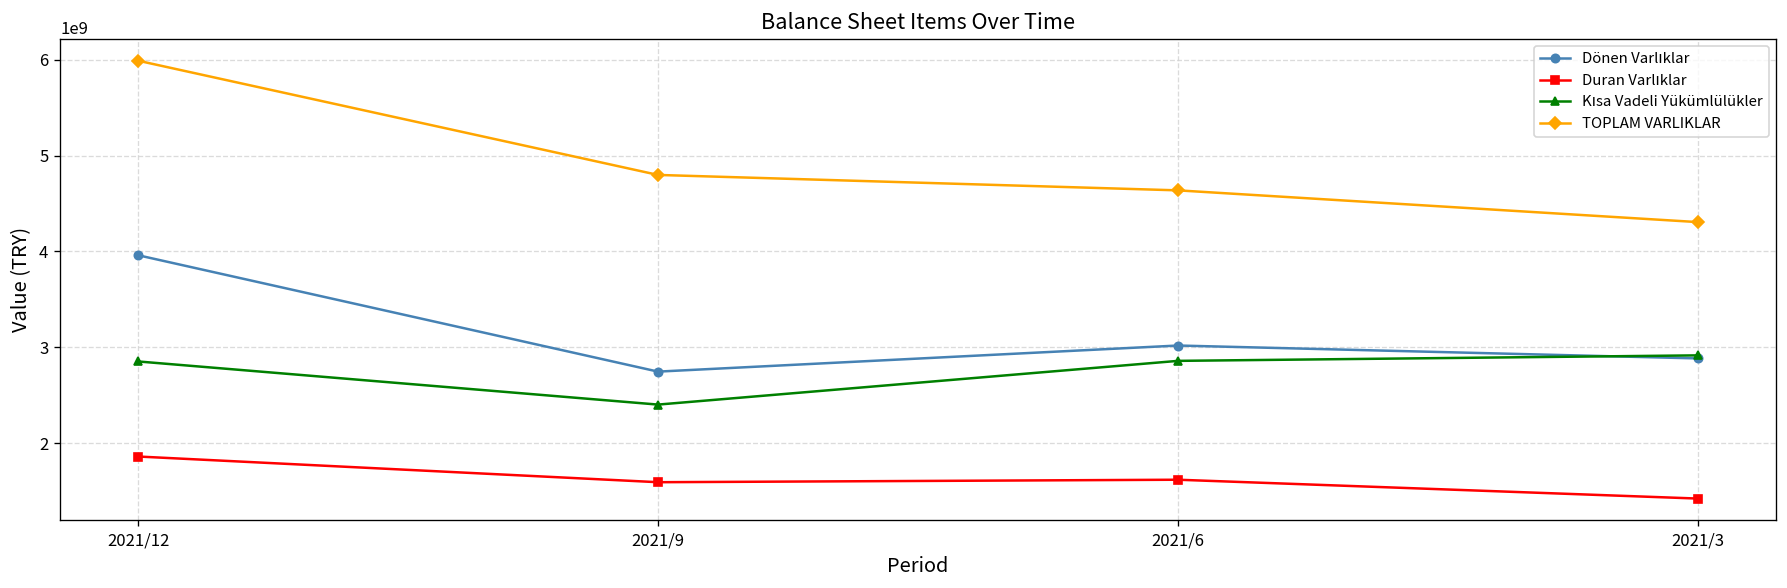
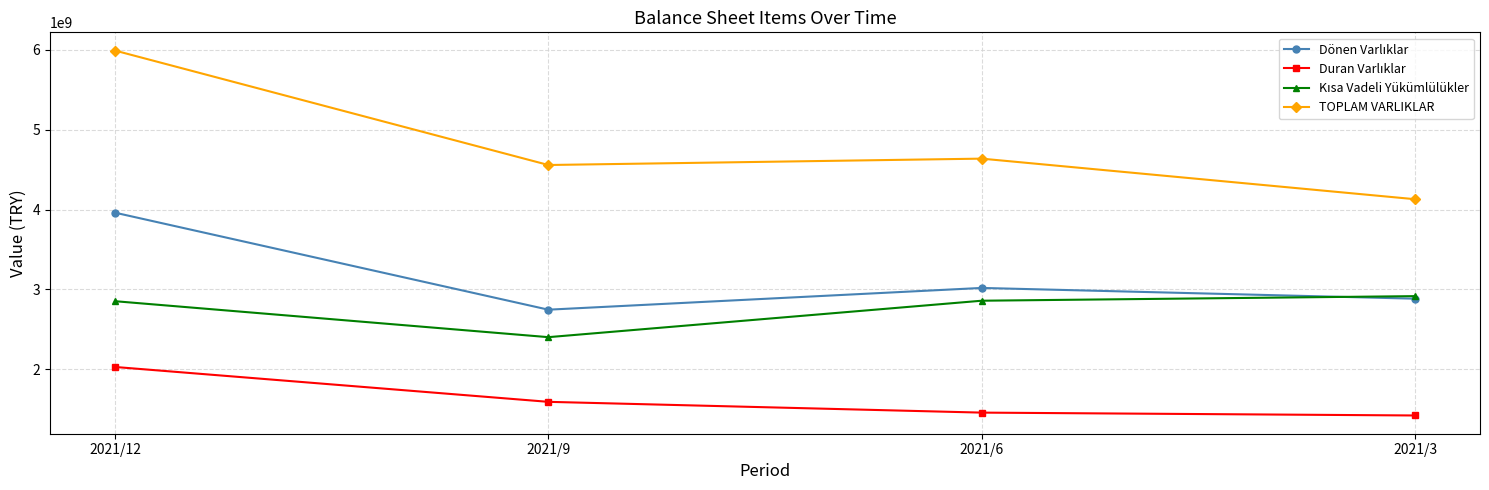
Duran Varlıklar, 2021/12: 1900000000 -> 2000000000
TOPLAM VARLIKLAR, 2021/9: 4800000000 -> 4600000000
Duran Varlıklar, 2021/6: 1600000000 -> 1500000000
TOPLAM VARLIKLAR, 2021/3: 4300000000 -> 4100000000
